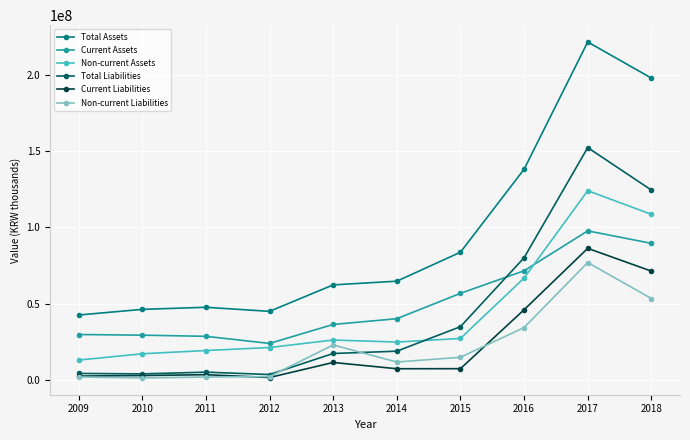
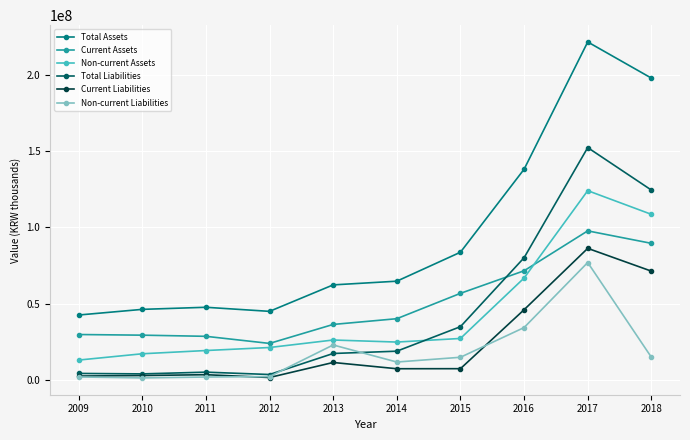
Non-current Liabilities, 2018: 53000000 -> 15000000
